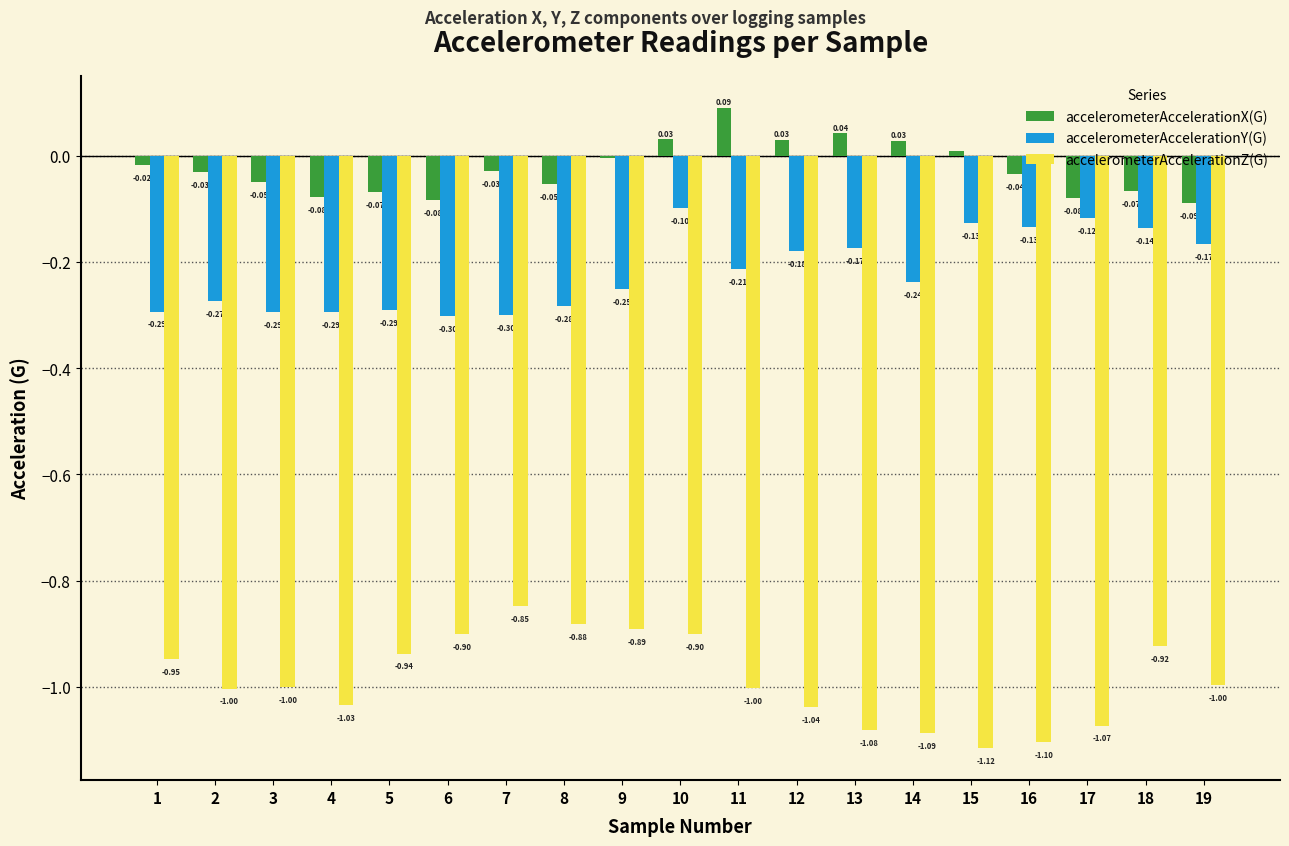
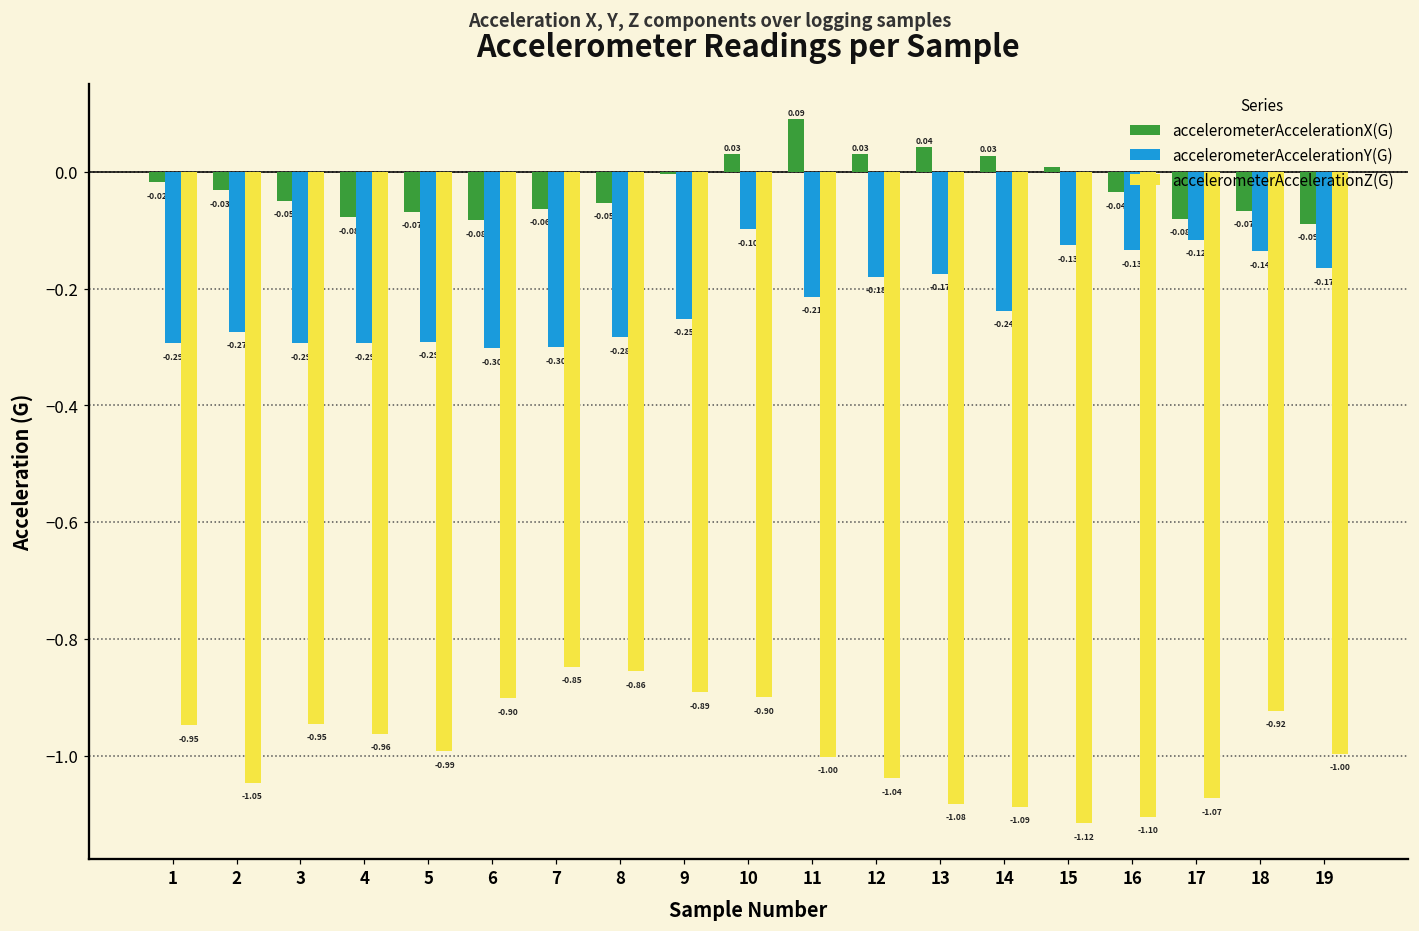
accelerometerAccelerationZ(G), 2: -1.00 -> -1.05
accelerometerAccelerationZ(G), 3: -1.00 -> -0.95
accelerometerAccelerationZ(G), 4: -1.03 -> -0.96
accelerometerAccelerationZ(G), 5: -0.94 -> -0.99
accelerometerAccelerationX(G), 7: -0.03 -> -0.06
accelerometerAccelerationZ(G), 8: -0.88 -> -0.86
